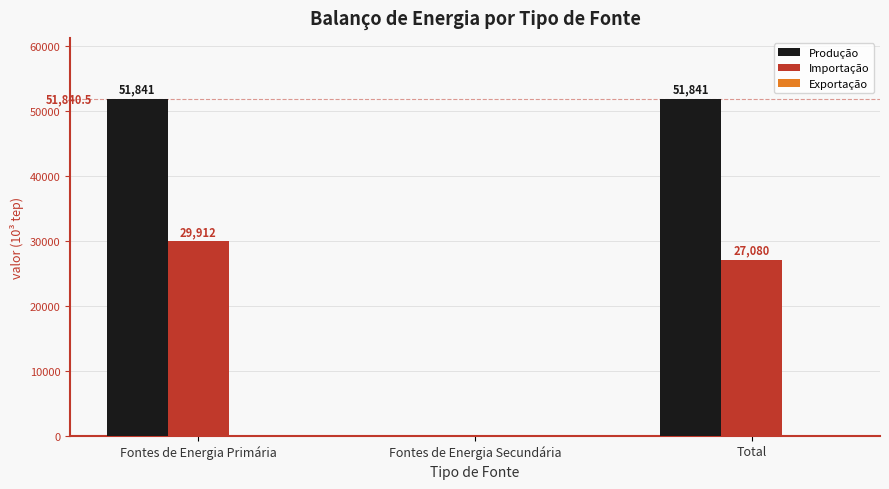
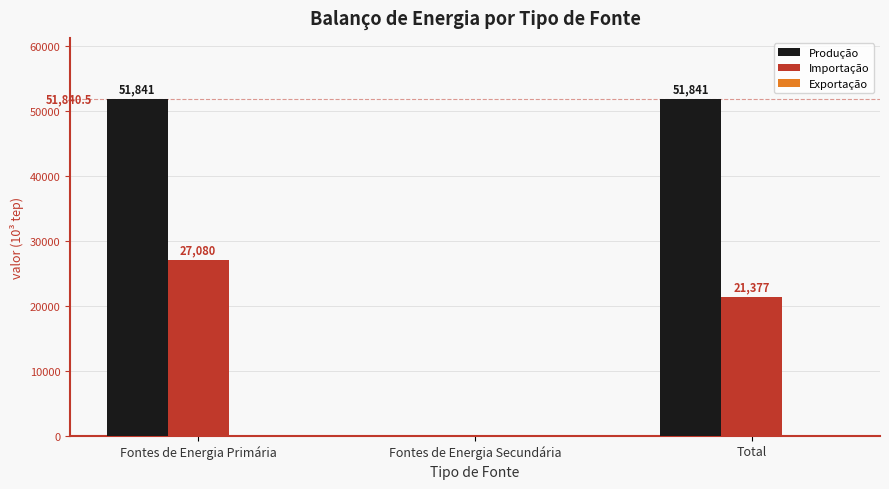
Importação, Fontes de Energia Primária: 29,912 -> 27,080
Importação, Total: 27,080 -> 21,377
